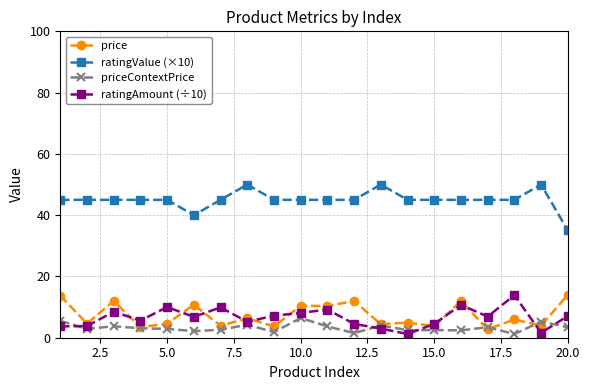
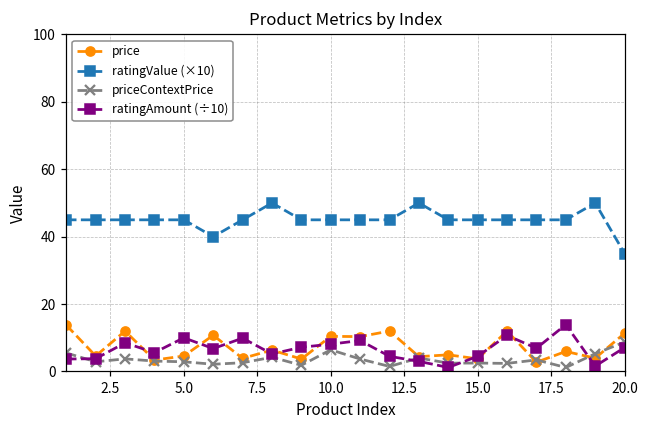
price, 20.0: 14 -> 11
priceContextPrice, 20.0: 3 -> 9
